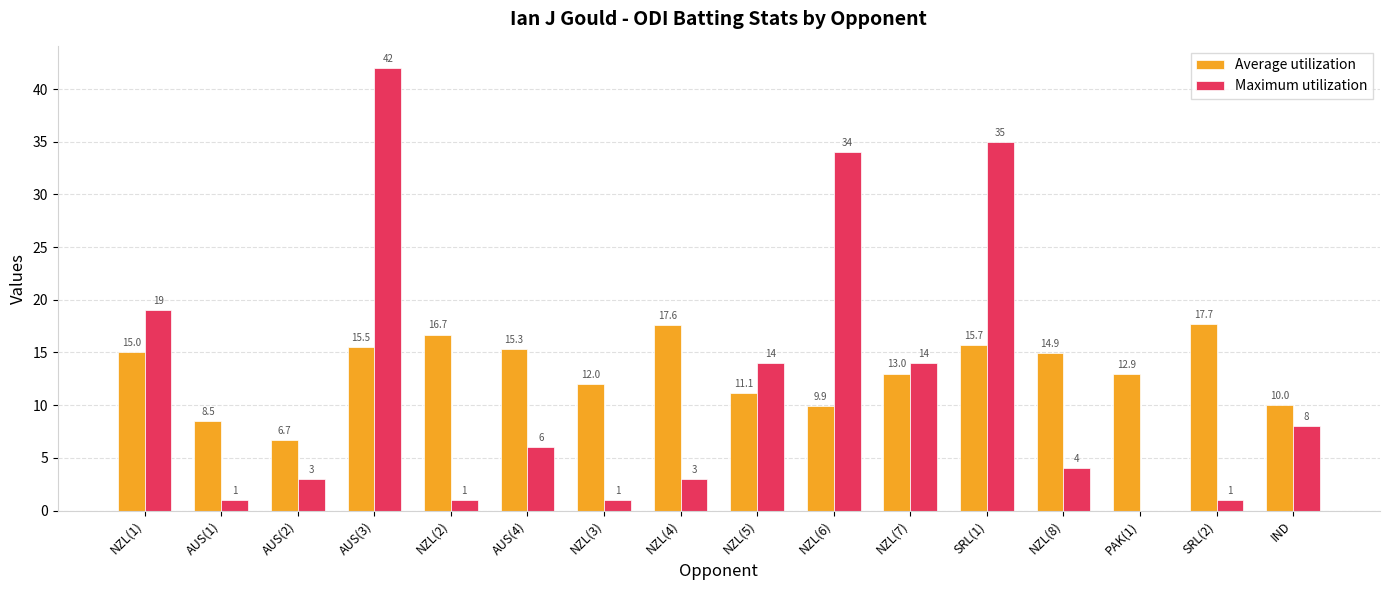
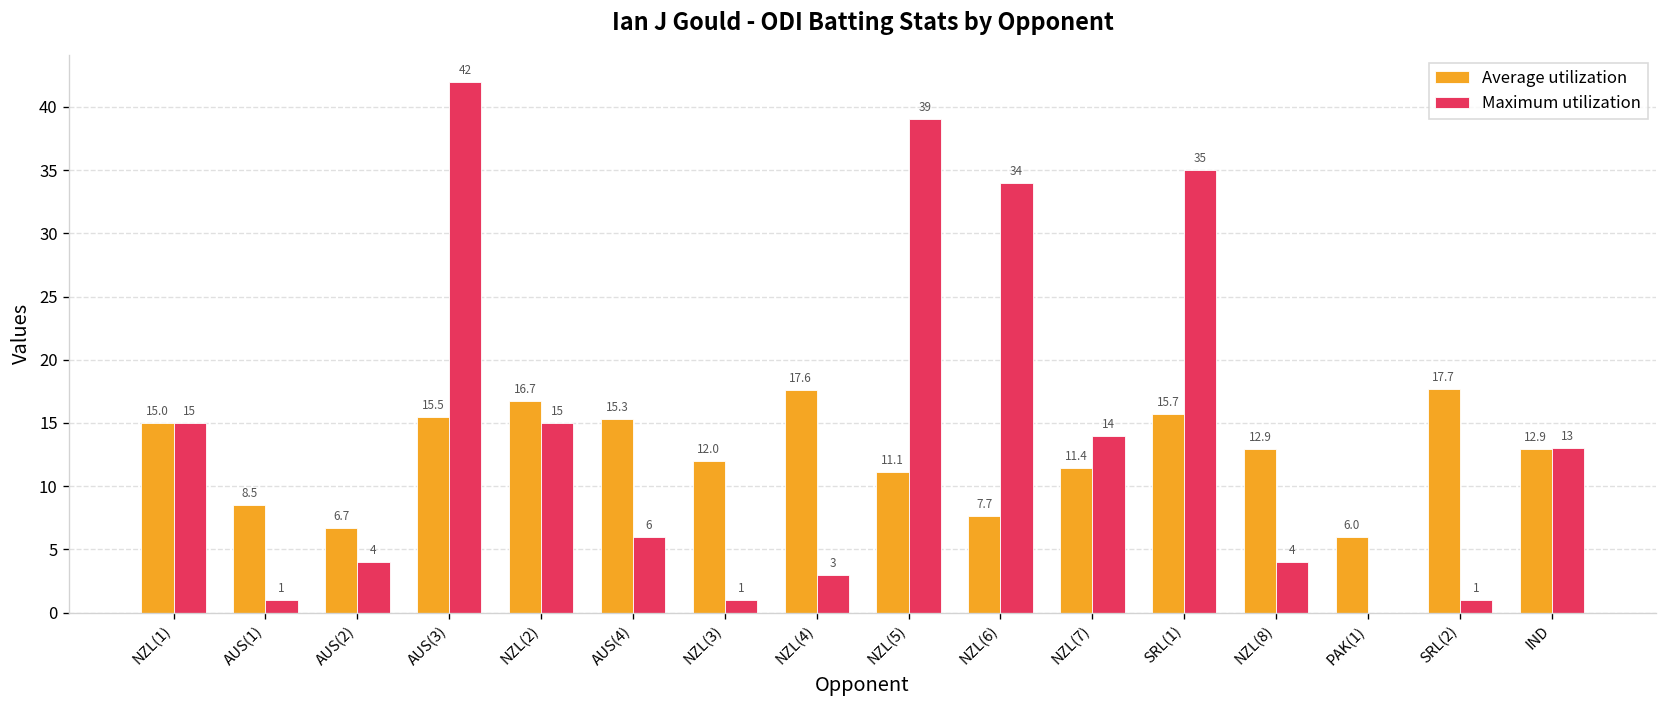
Maximum utilization, NZL(1): 19 -> 15
Maximum utilization, AUS(2): 3 -> 4
Maximum utilization, NZL(2): 1 -> 15
Maximum utilization, NZL(5): 14 -> 39
Average utilization, NZL(6): 9.9 -> 7.7
Average utilization, NZL(7): 13.0 -> 11.4
Average utilization, NZL(8): 14.9 -> 12.9
Average utilization, PAK(1): 12.9 -> 6.0
Average utilization, IND: 10.0 -> 12.9
Maximum utilization, IND: 8 -> 13
